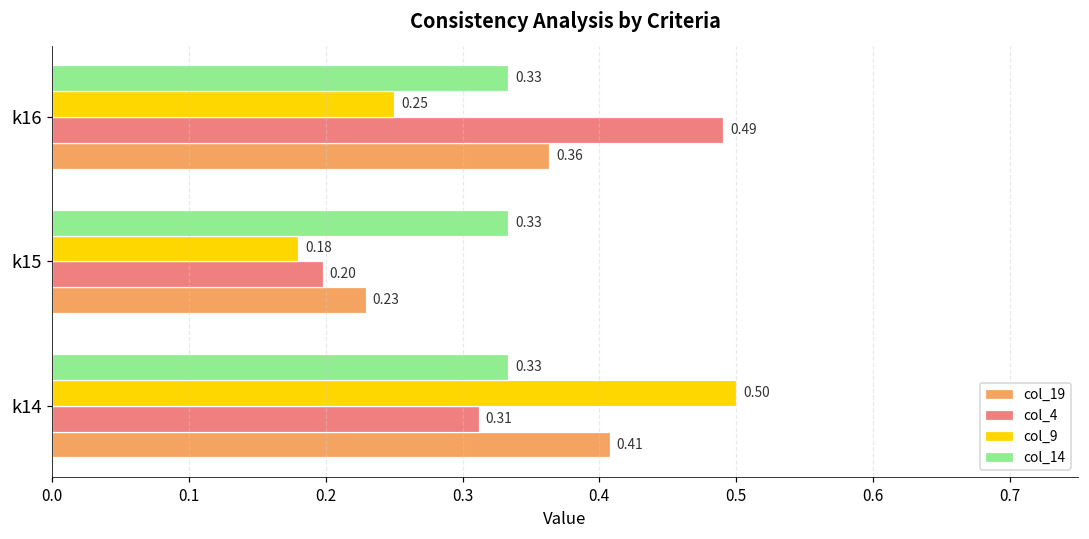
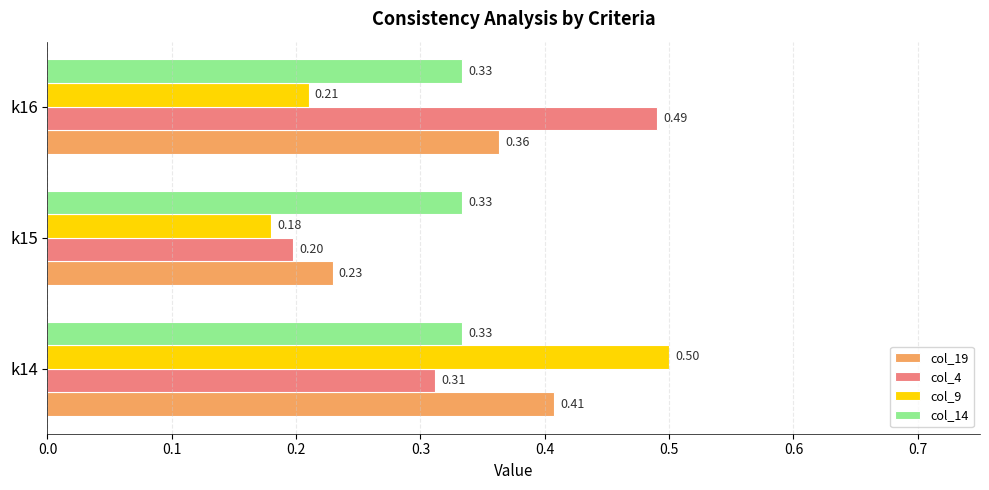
col_9, k16: 0.25 -> 0.21
